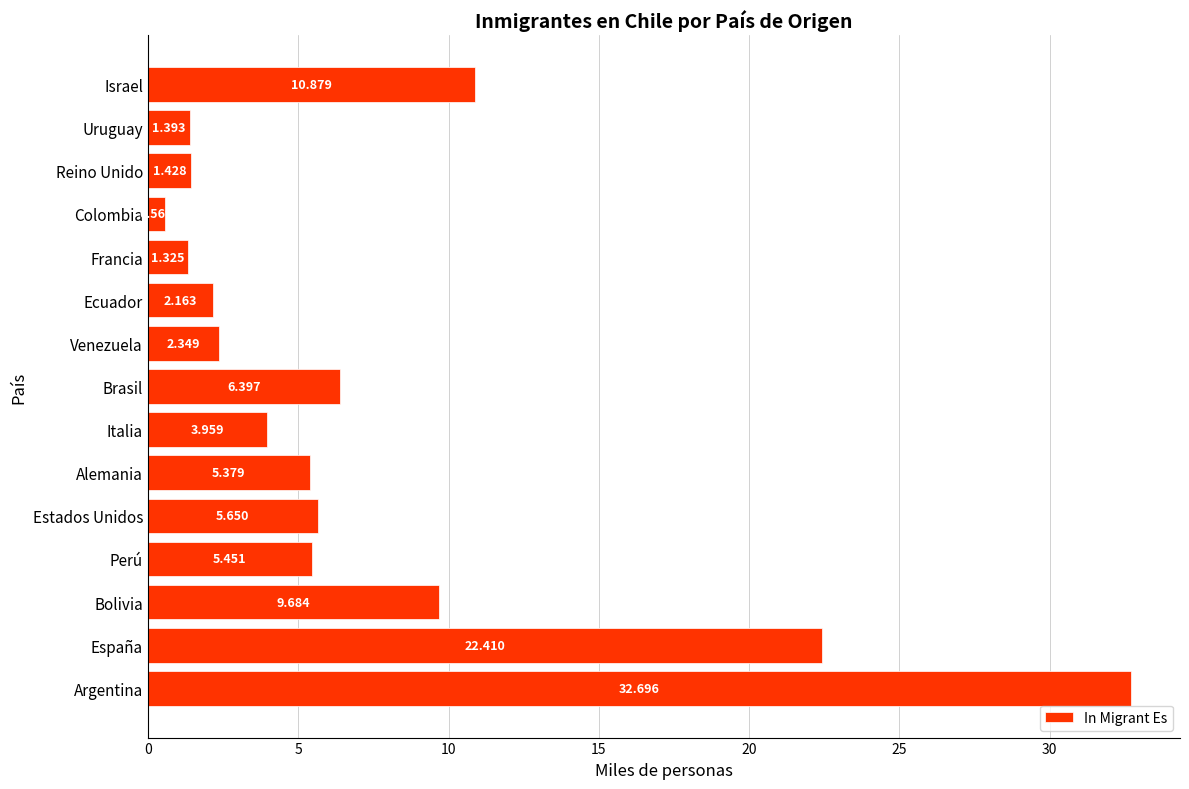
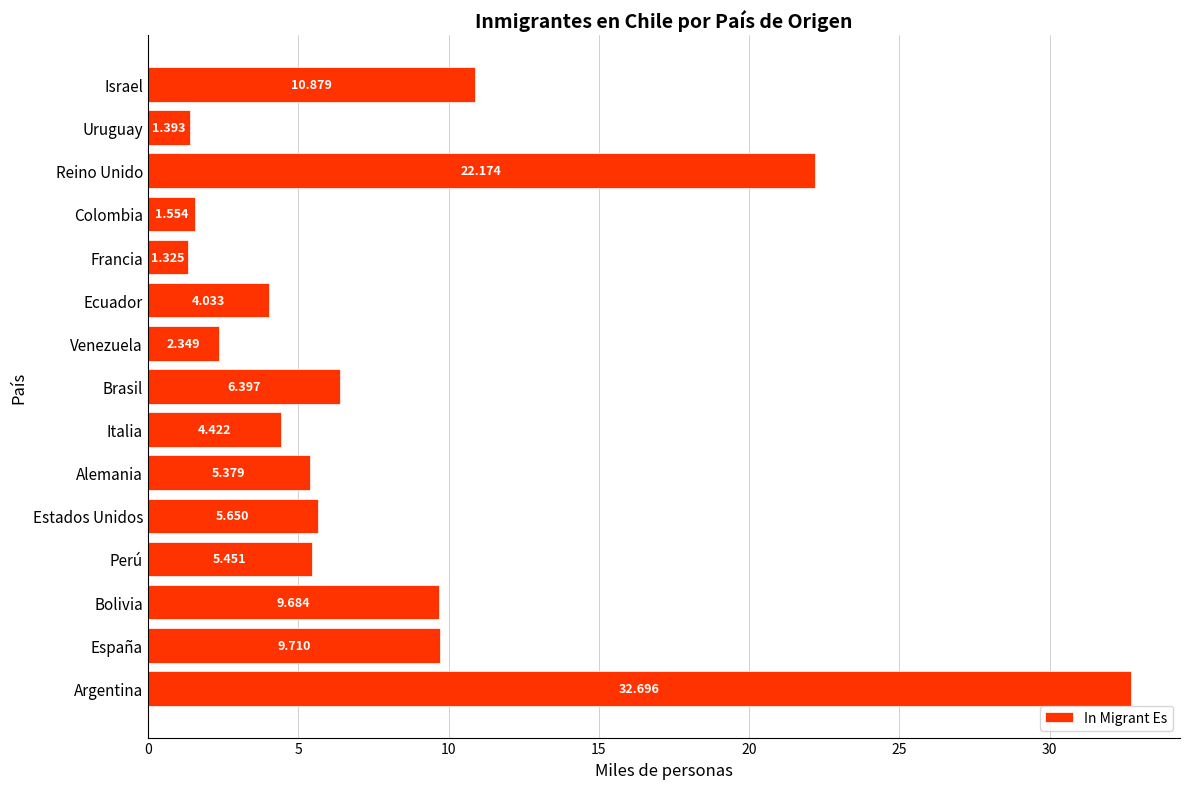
Reino Unido: 1.428 -> 22.174
Colombia: 0.6 -> 1.6
Ecuador: 2.163 -> 4.033
Italia: 3.959 -> 4.422
España: 22.410 -> 9.710
